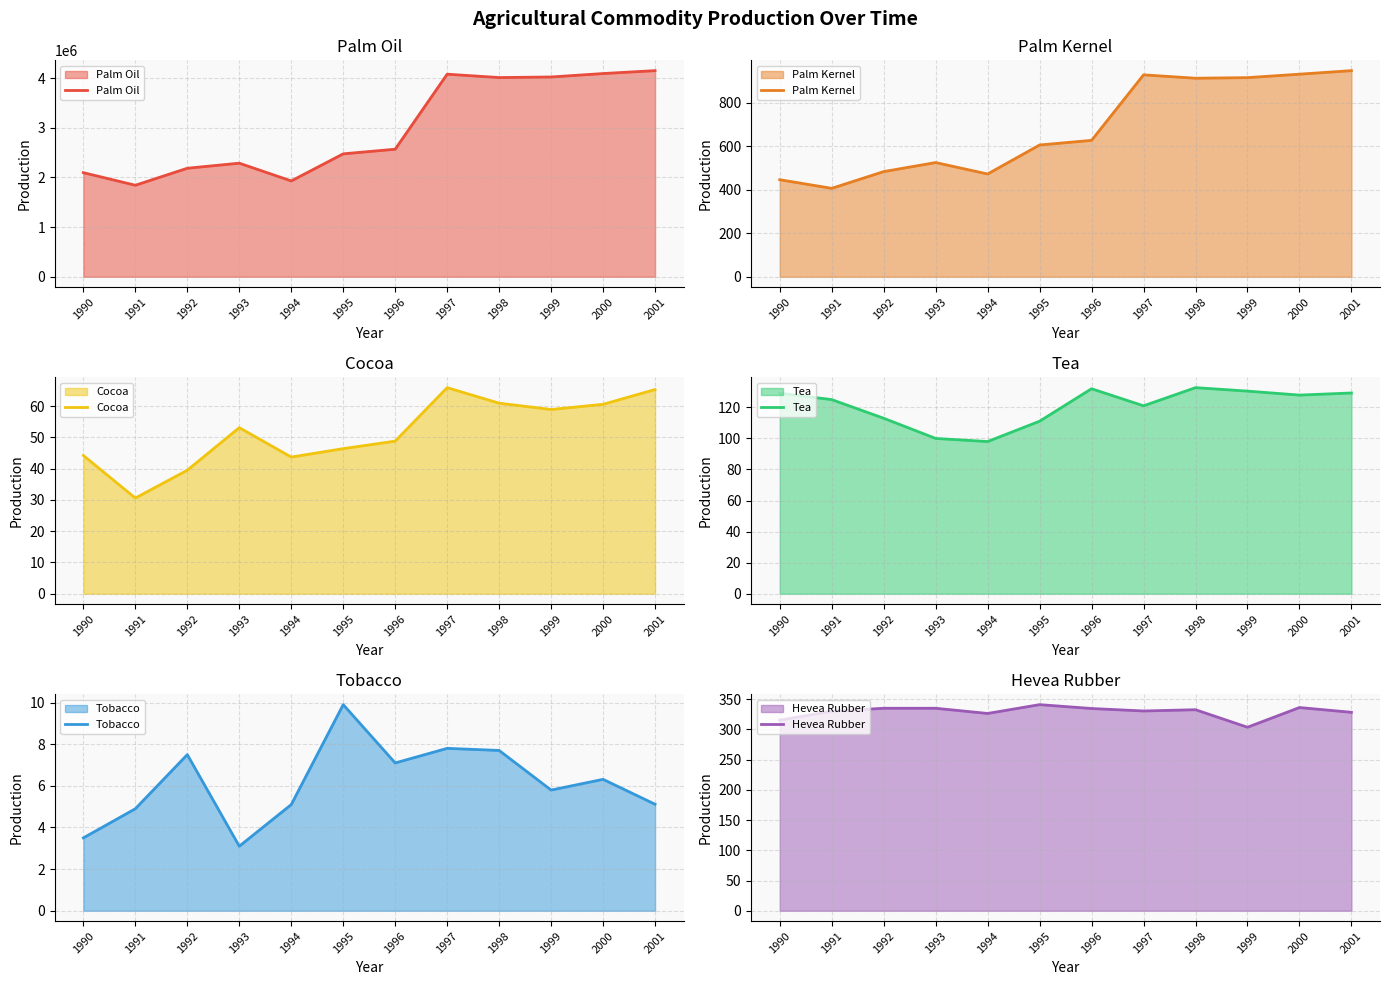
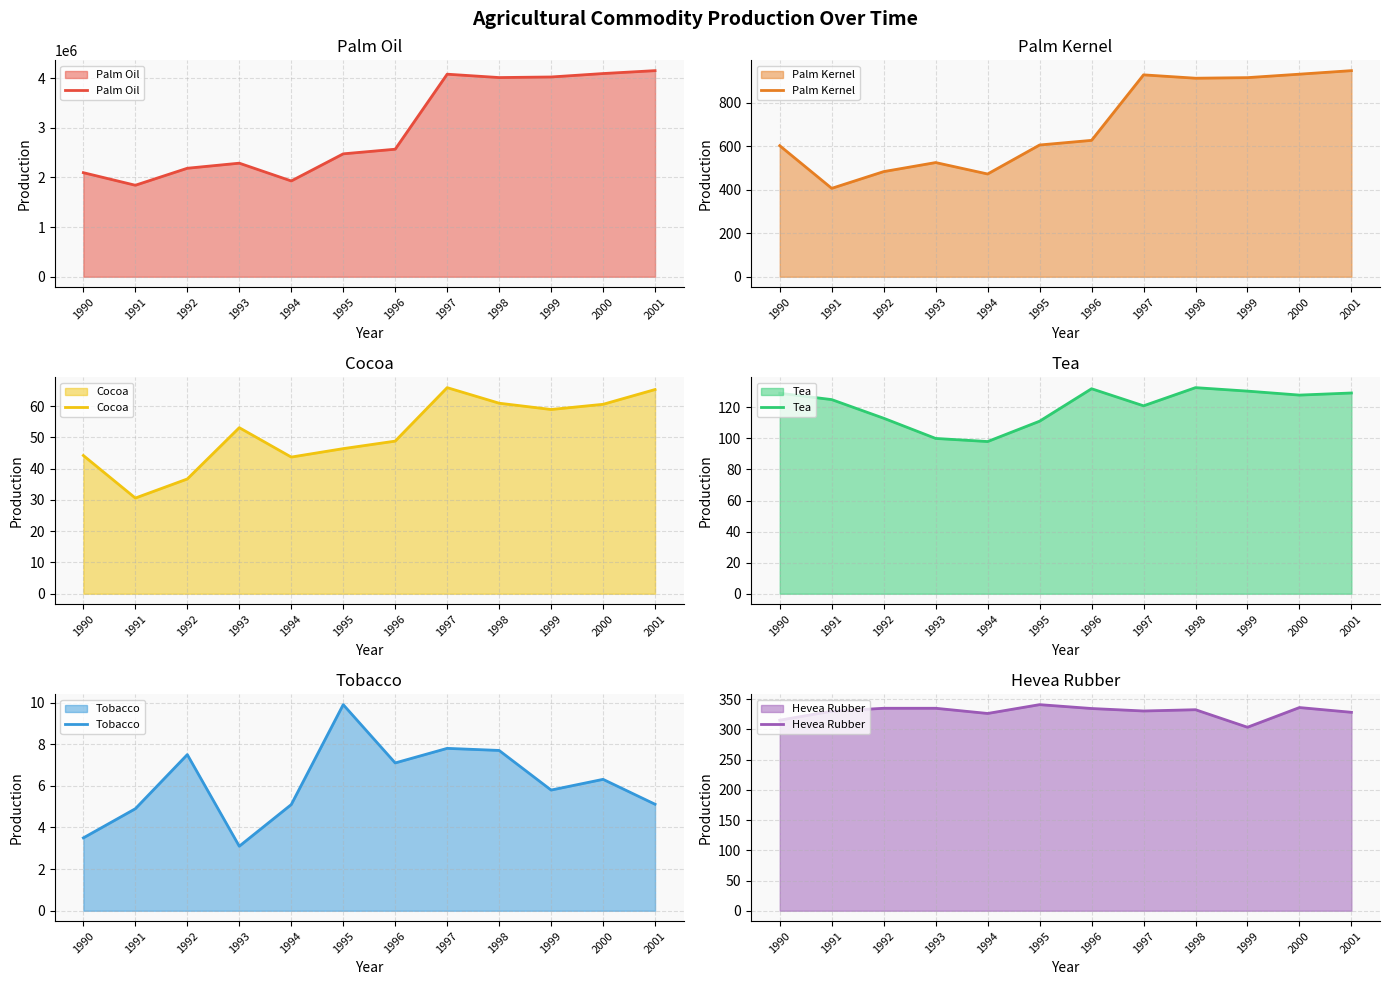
Palm Kernel, 1990: 450 -> 600
Cocoa, 1992: 40 -> 37
